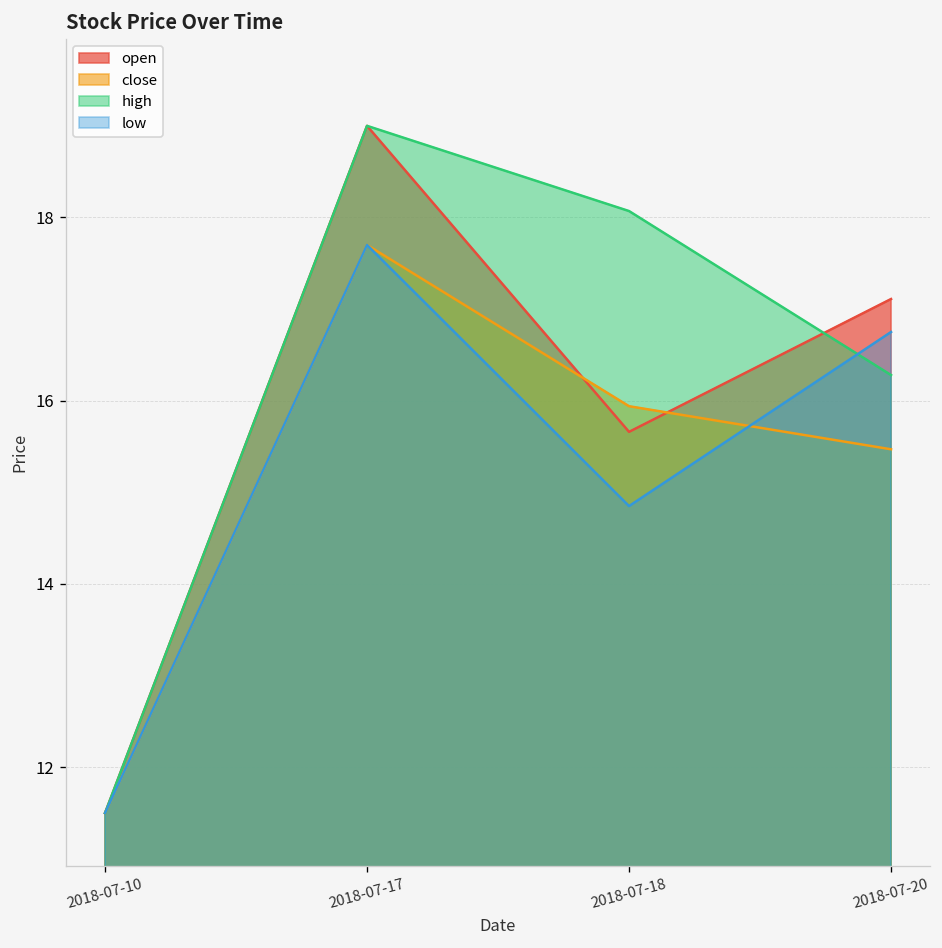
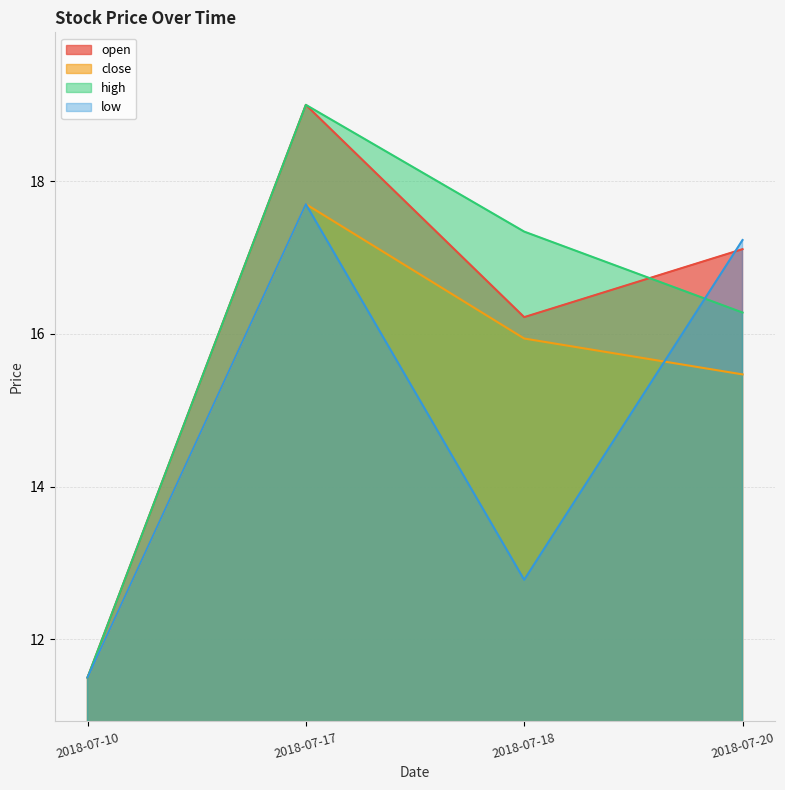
open, 2018-07-18: 15.7 -> 16.2
high, 2018-07-18: 18.1 -> 17.3
low, 2018-07-18: 14.9 -> 12.8
low, 2018-07-20: 16.8 -> 17.2
